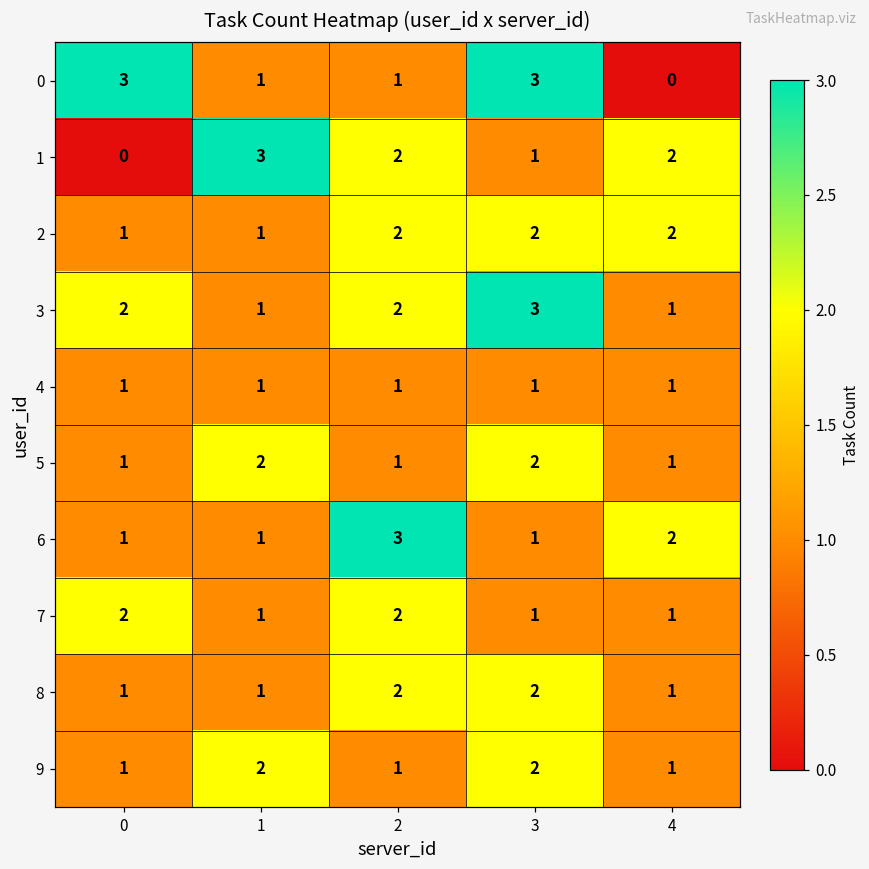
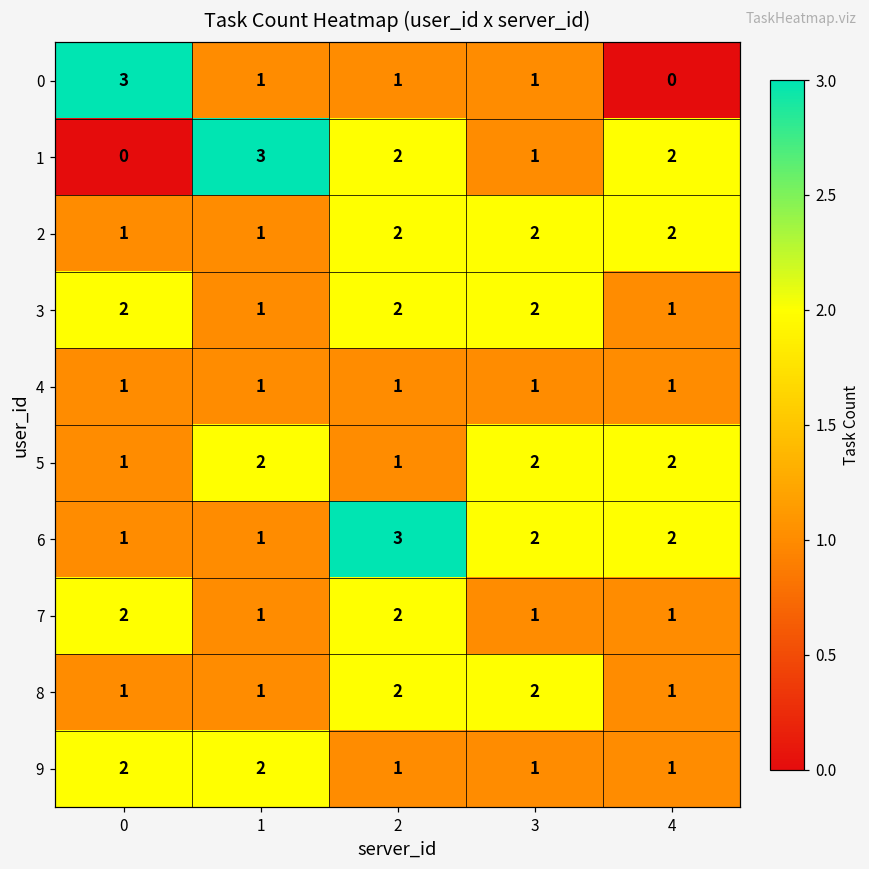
0, 3: 3 -> 1
3, 3: 3 -> 2
5, 4: 1 -> 2
6, 3: 1 -> 2
9, 0: 1 -> 2
9, 3: 2 -> 1
